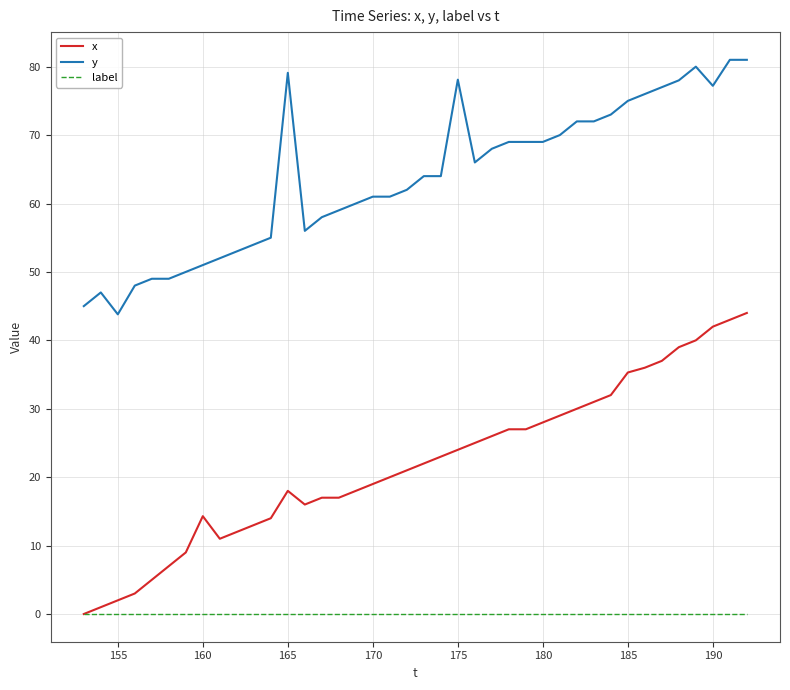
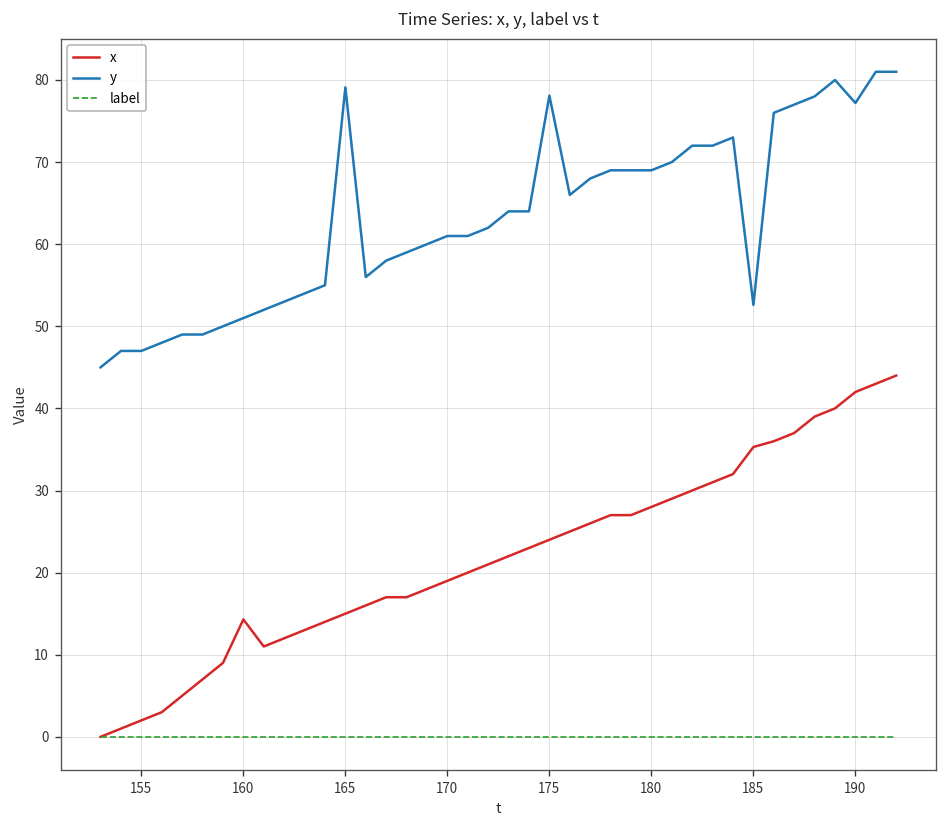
y, 155: 44 -> 47
x, 165: 18 -> 15
y, 185: 75 -> 53
